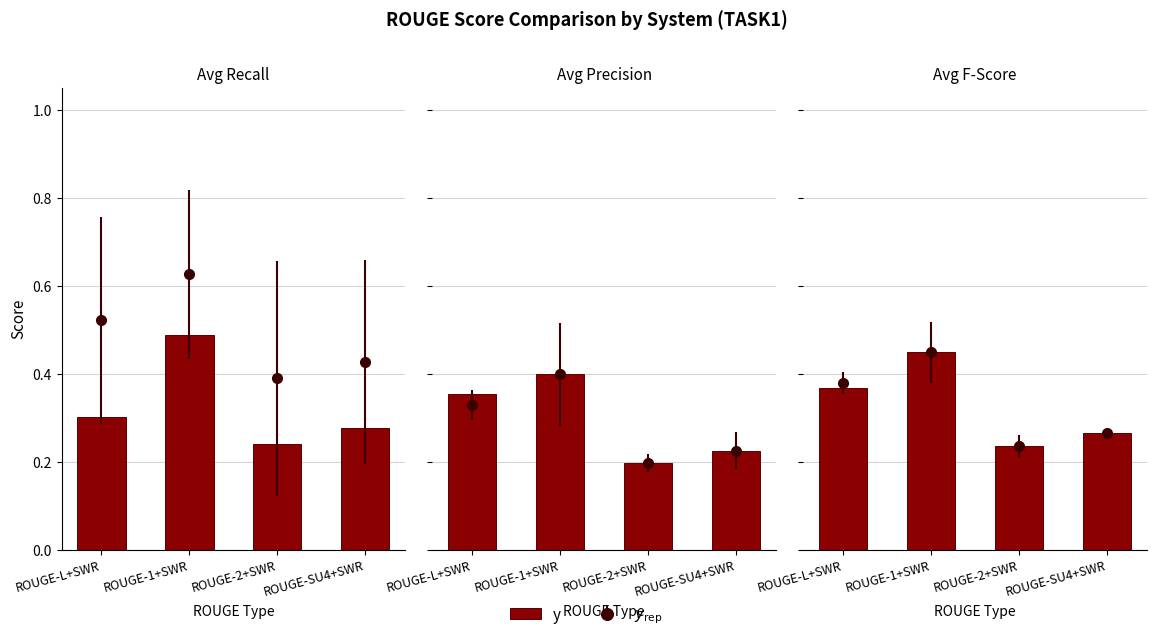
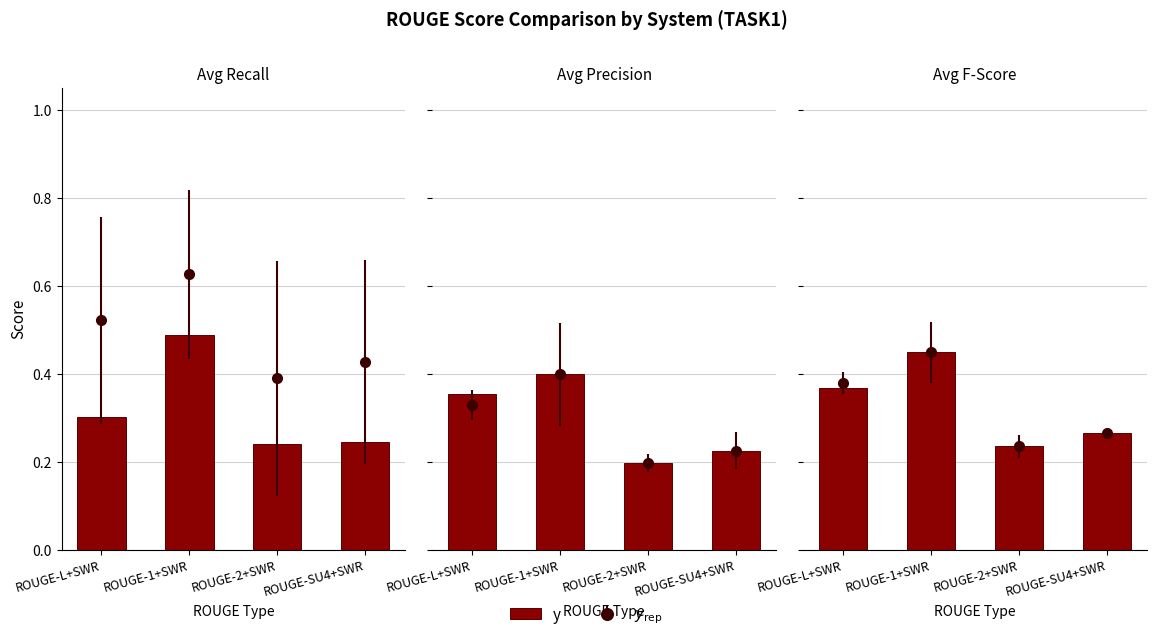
Avg Recall, y, ROUGE-SU4+SWR: 0.28 -> 0.25
